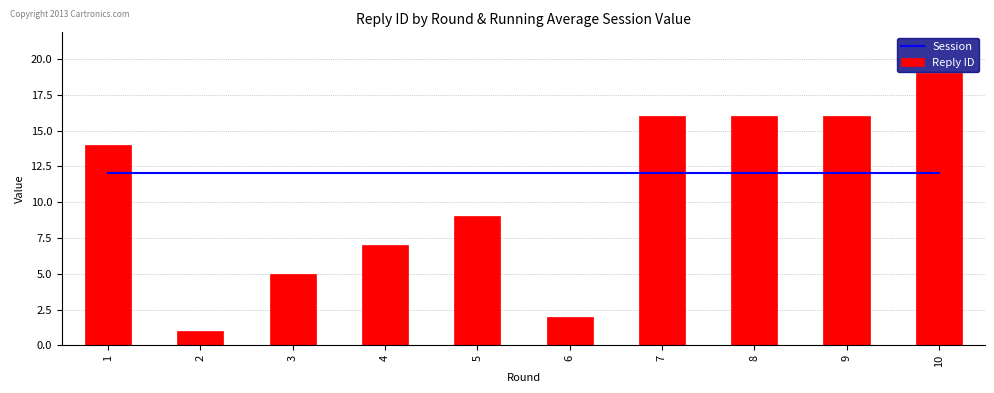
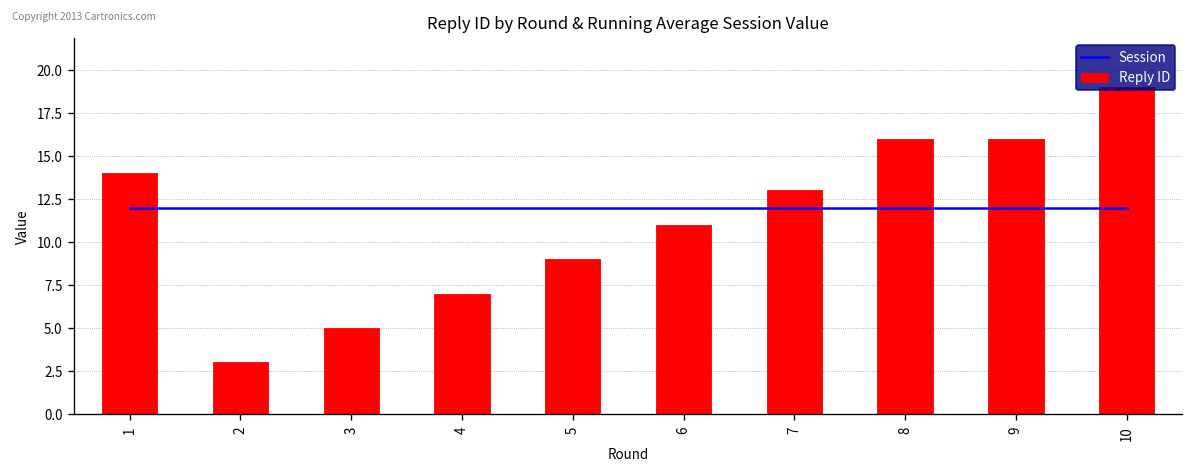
Reply ID, 2: 1 -> 3
Reply ID, 6: 2 -> 11
Reply ID, 7: 16 -> 13
